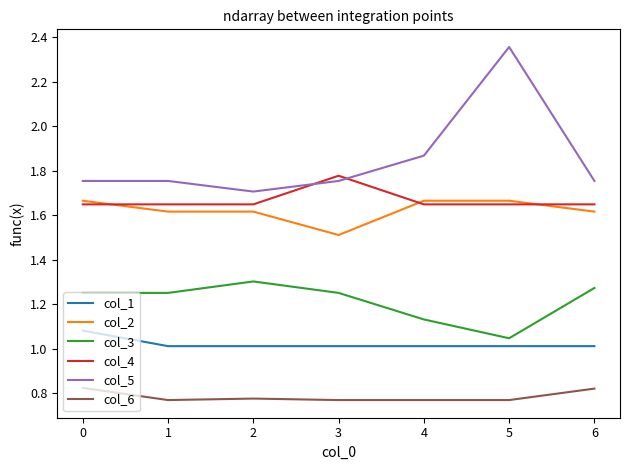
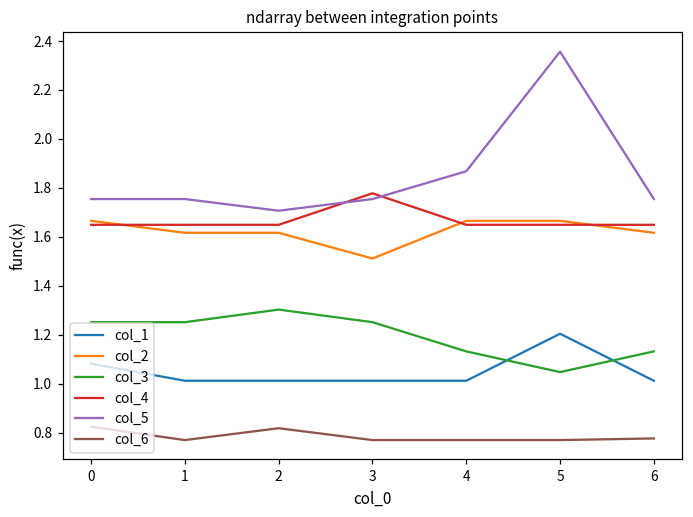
col_6, 2: 0.78 -> 0.82
col_1, 5: 1.01 -> 1.20
col_3, 6: 1.27 -> 1.13
col_6, 6: 0.82 -> 0.78
